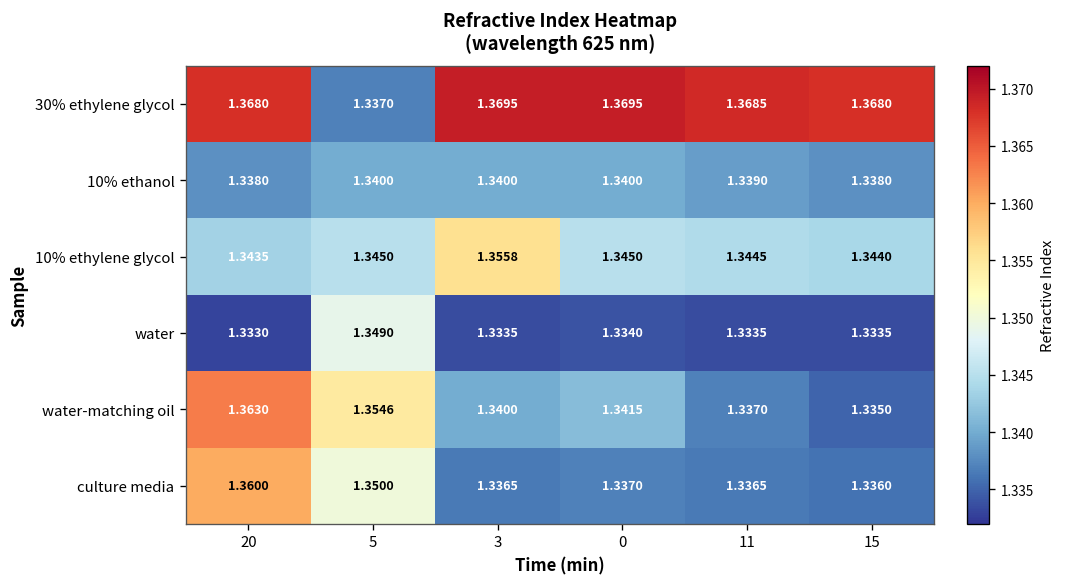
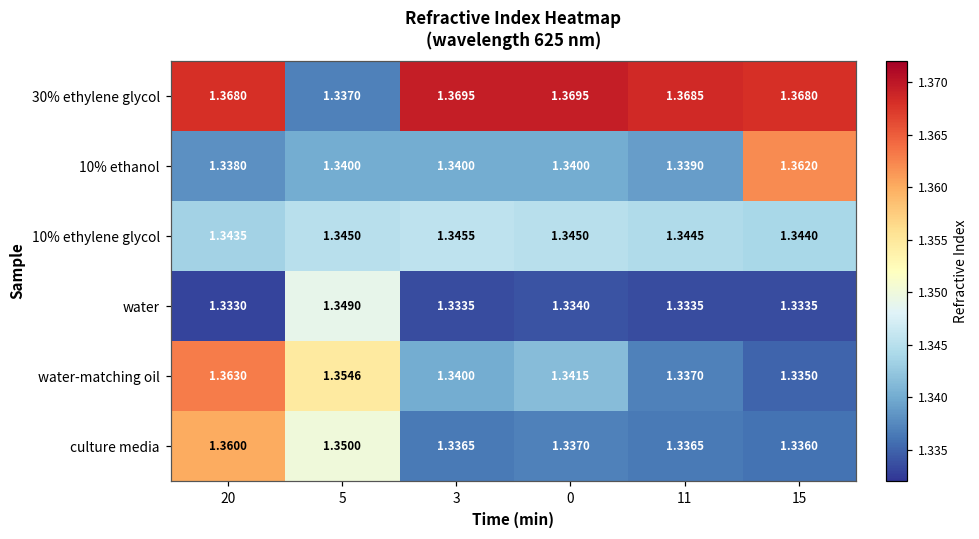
10% ethanol, 15: 1.3380 -> 1.3620
10% ethylene glycol, 3: 1.3558 -> 1.3455
